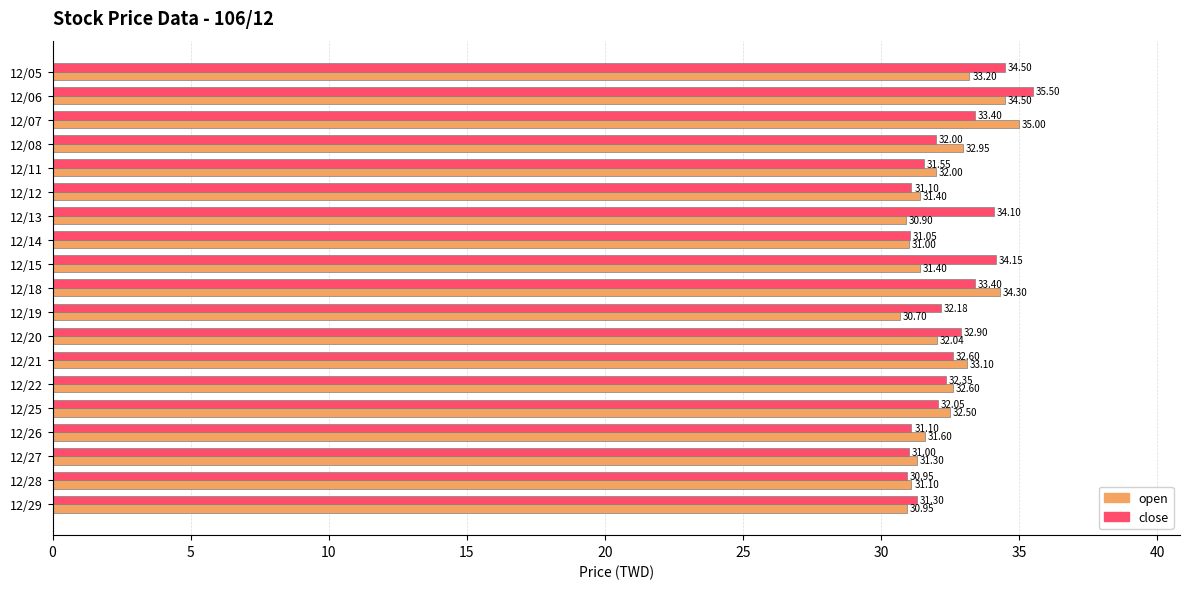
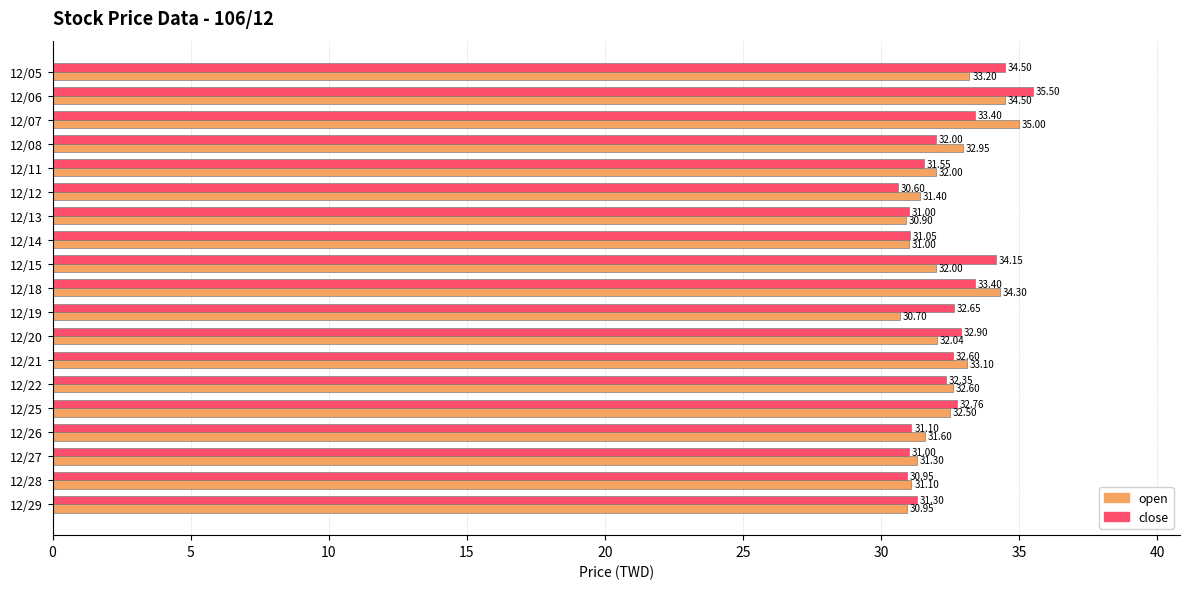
close, 12/12: 31.10 -> 30.60
close, 12/13: 34.10 -> 31.00
open, 12/15: 31.40 -> 32.00
close, 12/19: 32.18 -> 32.65
close, 12/25: 32.05 -> 32.76
